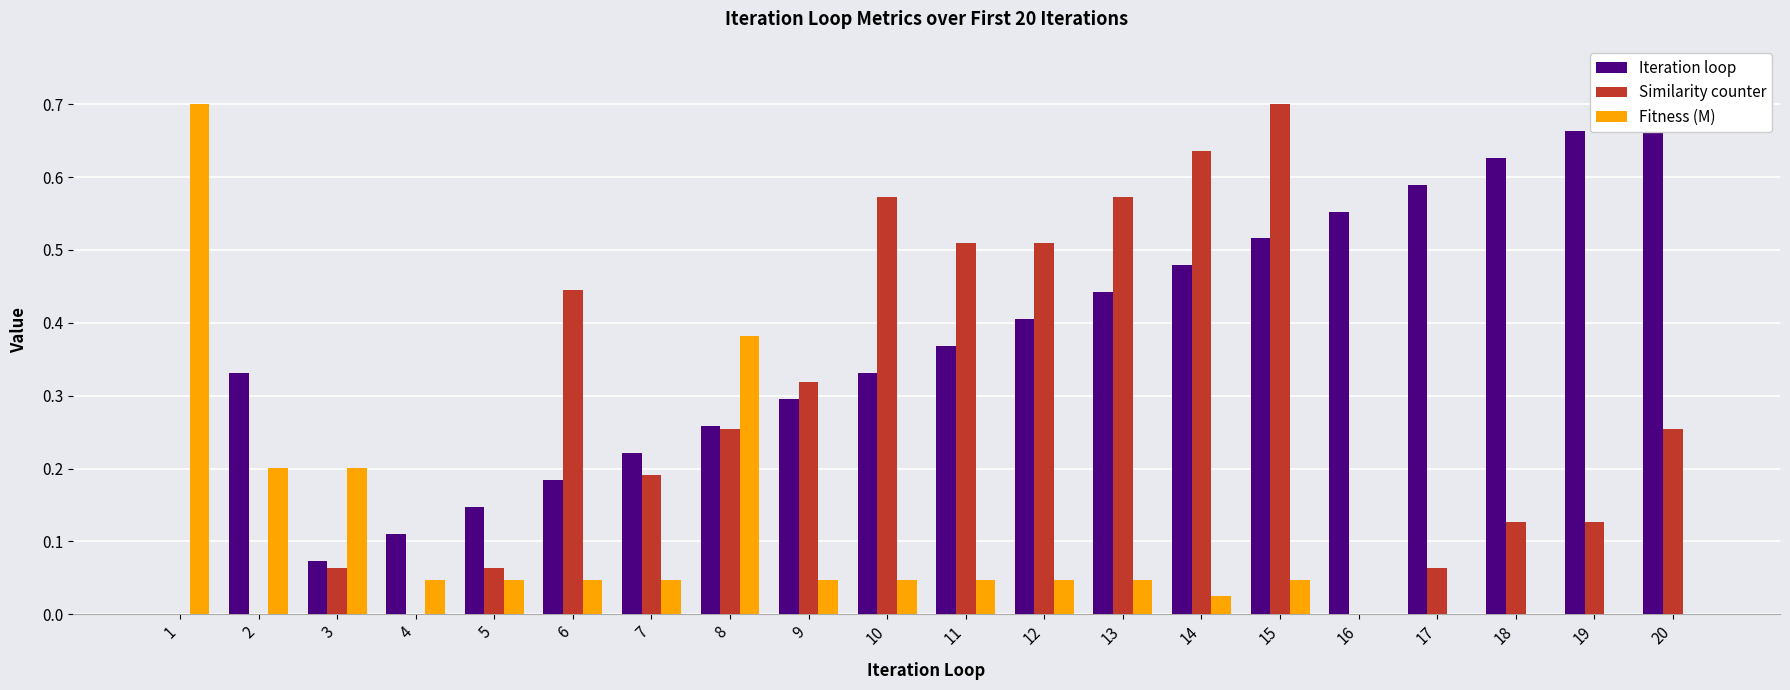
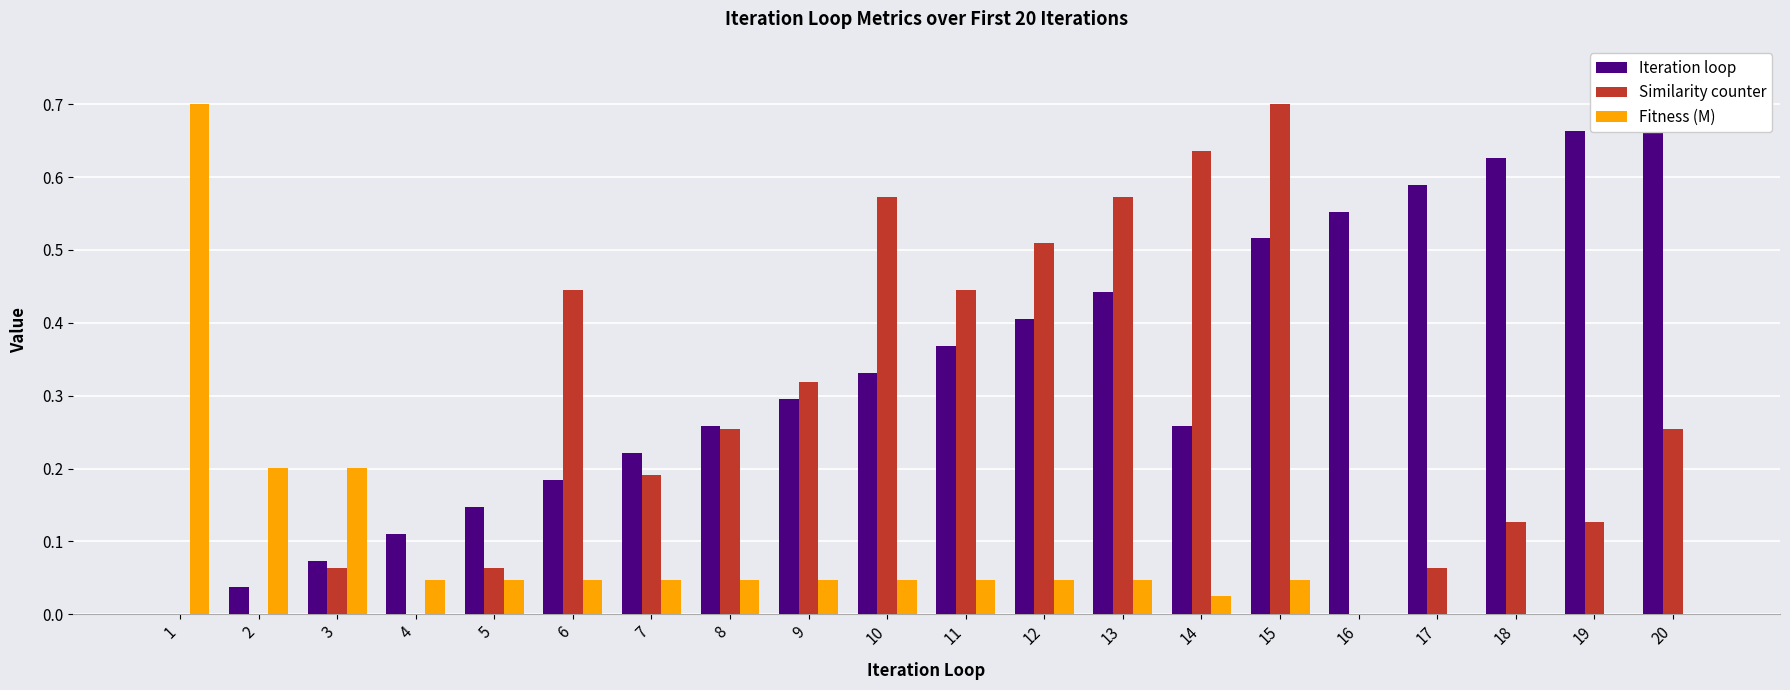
Iteration loop, 2: 0.33 -> 0.04
Fitness (M), 8: 0.38 -> 0.05
Similarity counter, 11: 0.51 -> 0.45
Iteration loop, 14: 0.48 -> 0.26
